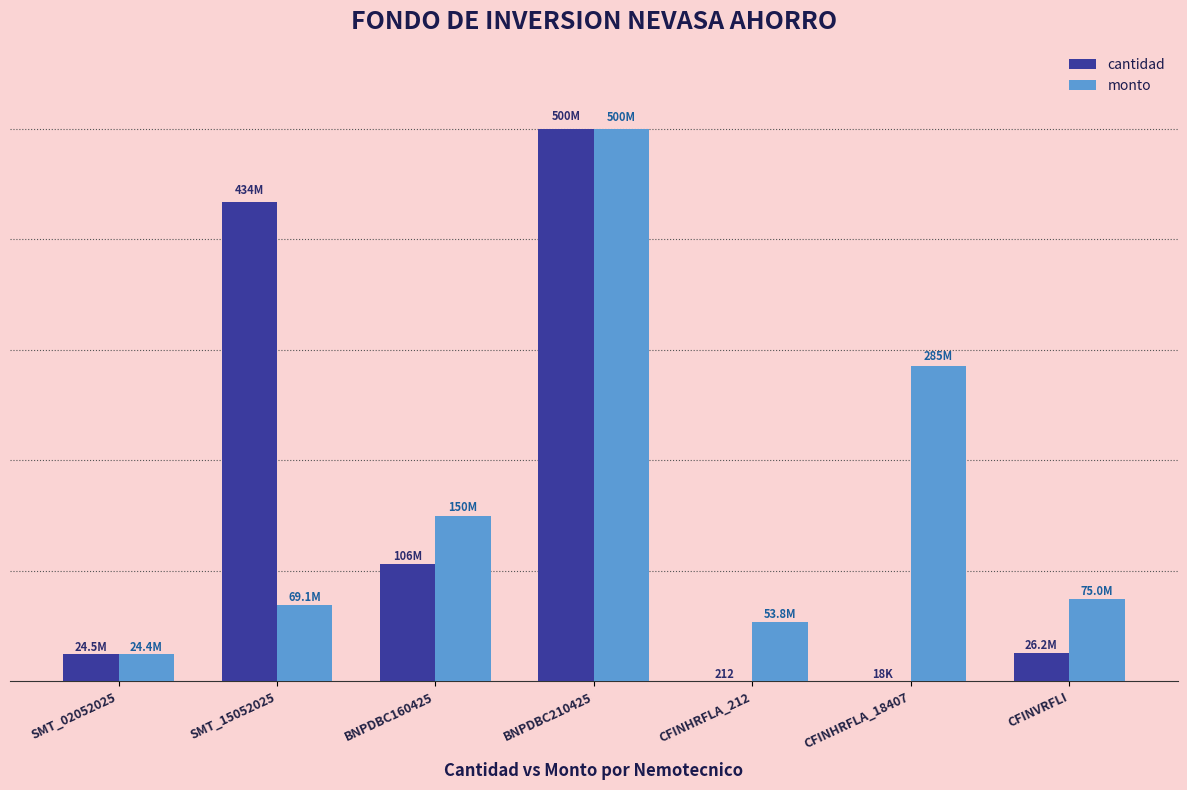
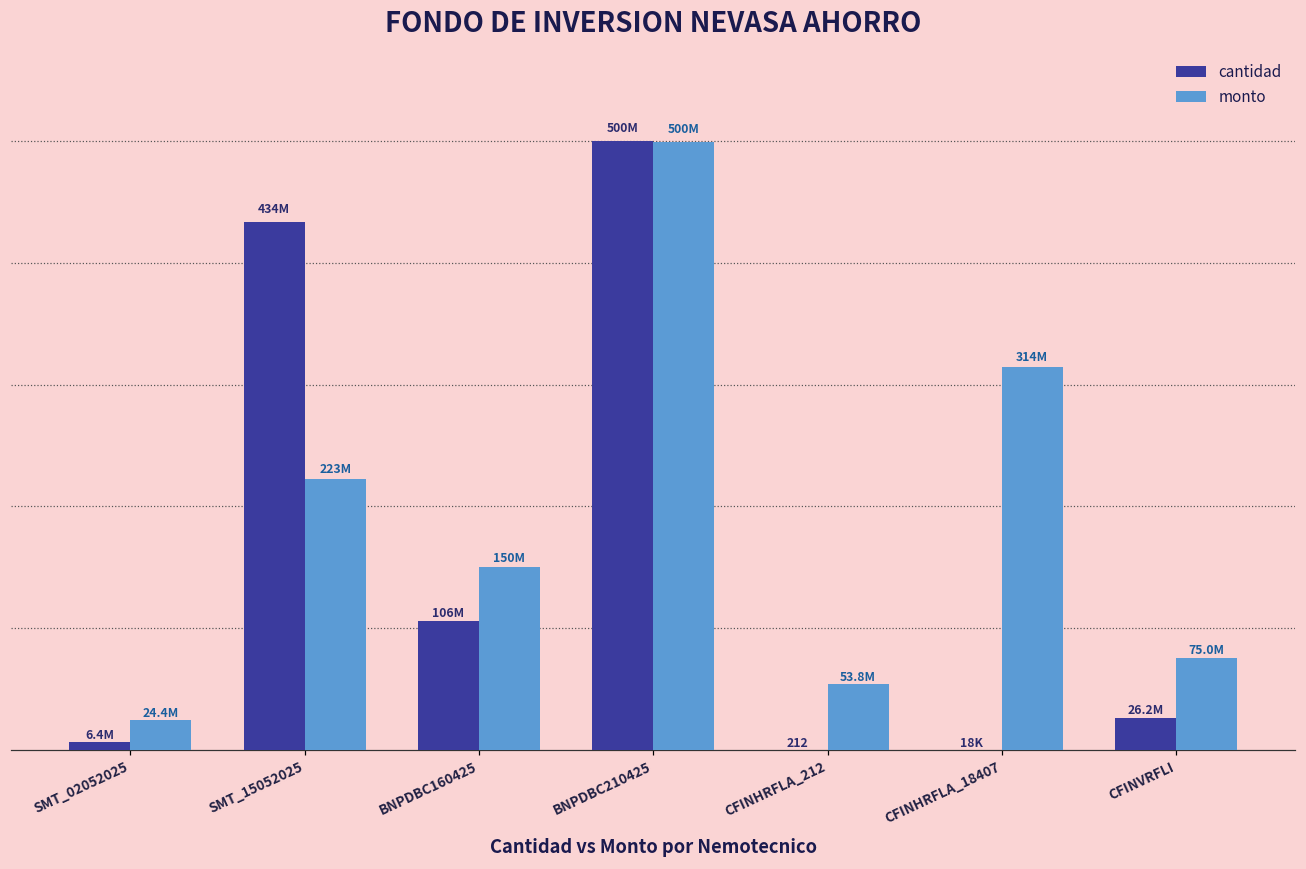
cantidad, SMT_02052025: 24.5M -> 6.4M
monto, SMT_15052025: 69.1M -> 223M
monto, CFINHRFLA_18407: 285M -> 314M
